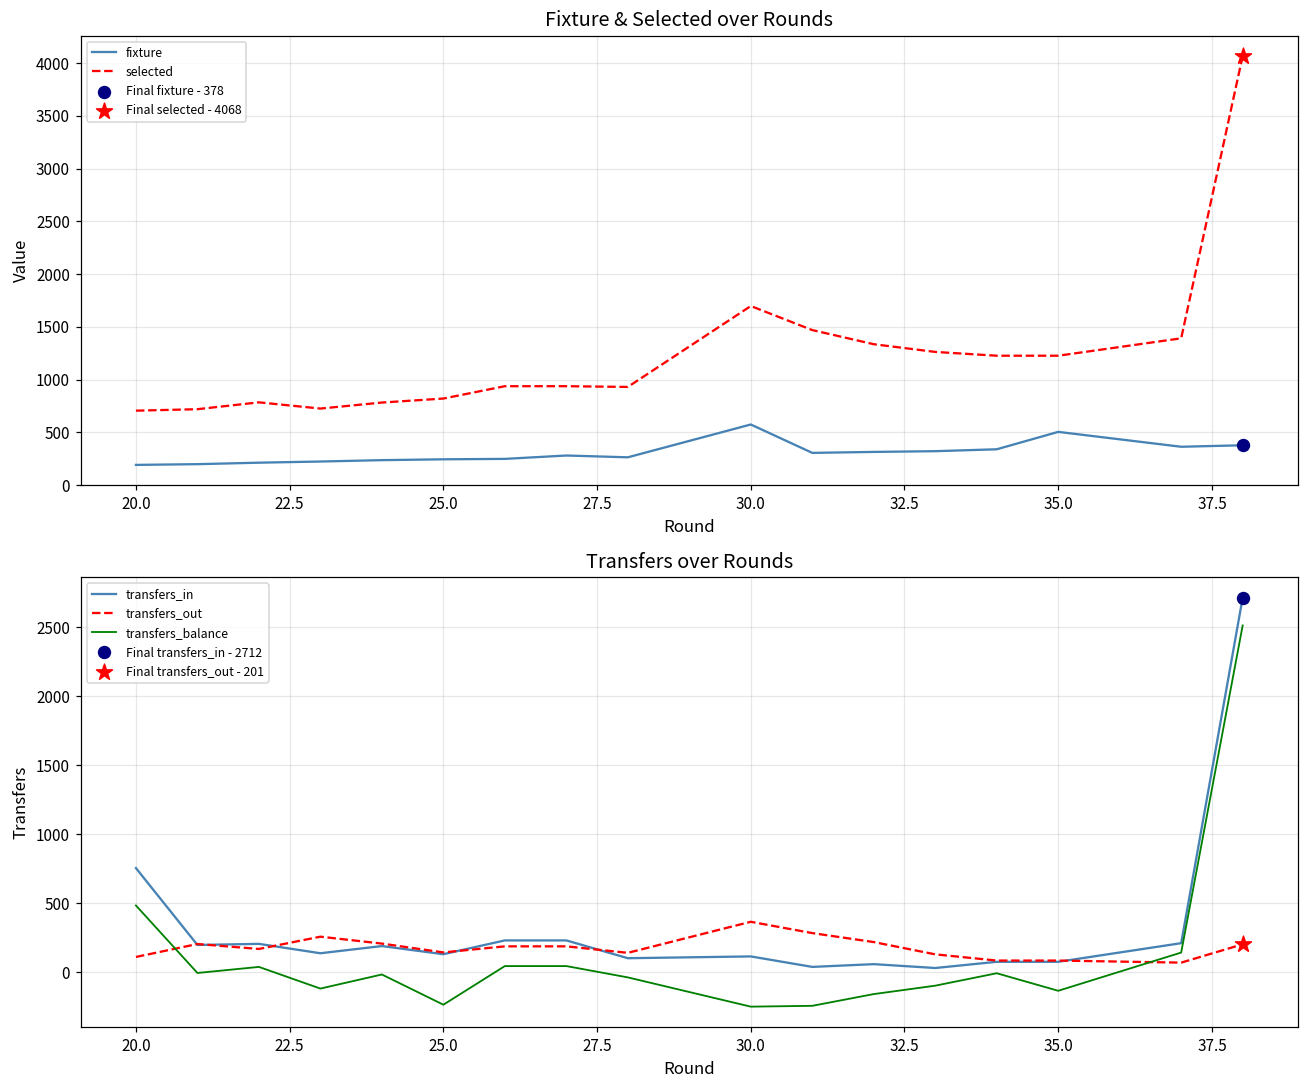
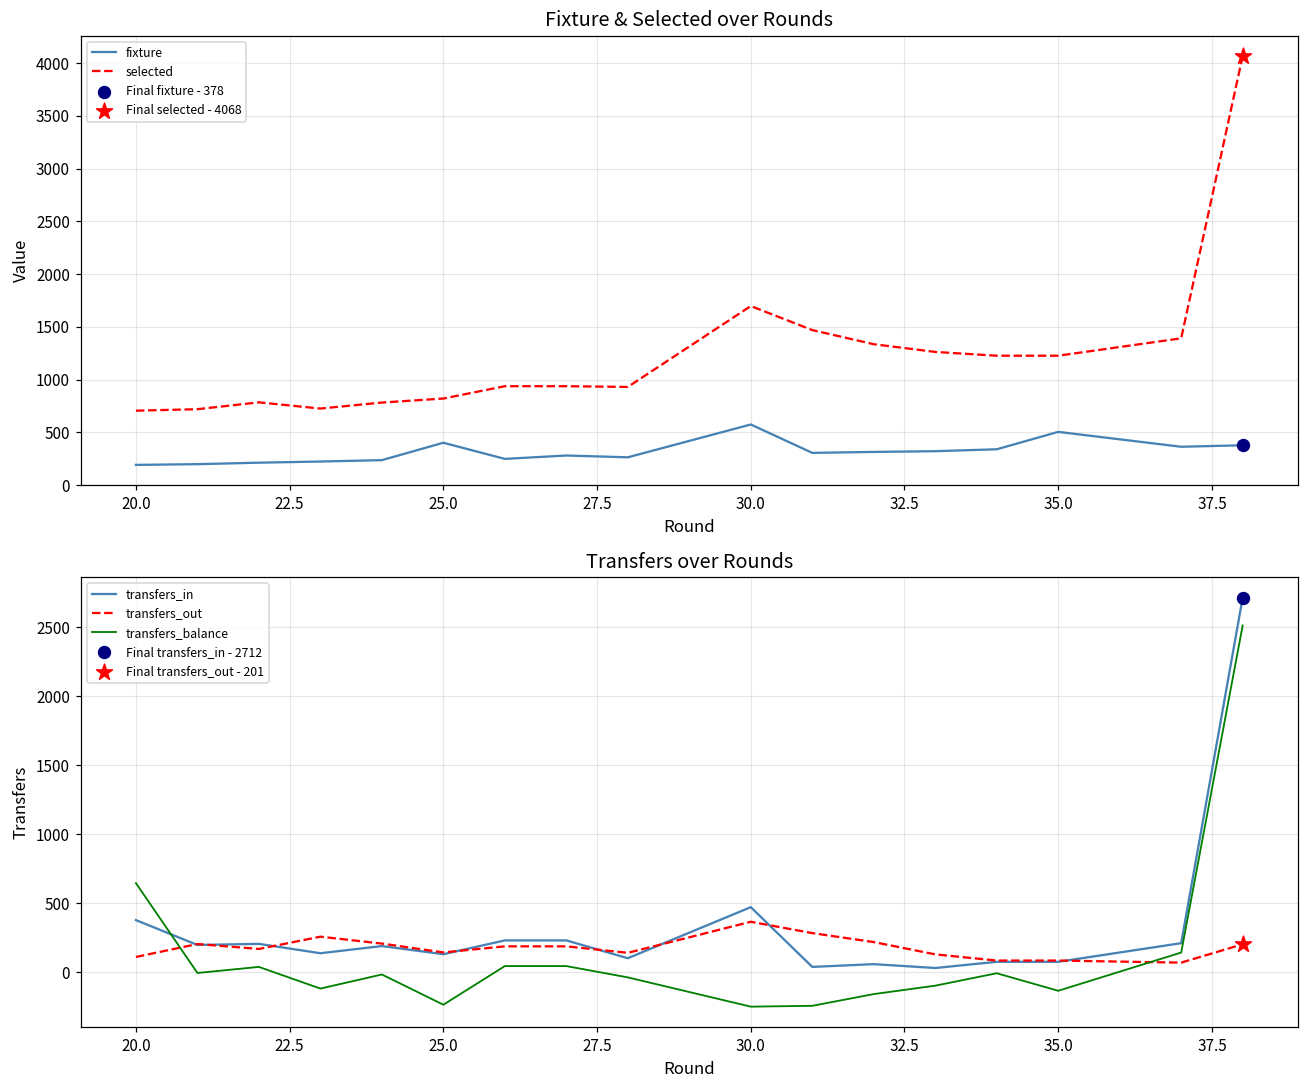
Fixture & Selected over Rounds, fixture, 25.0: 200 -> 400
Transfers over Rounds, transfers_in, 20.0: 750 -> 380
Transfers over Rounds, transfers_balance, 20.0: 480 -> 640
Transfers over Rounds, transfers_in, 30.0: 110 -> 470
